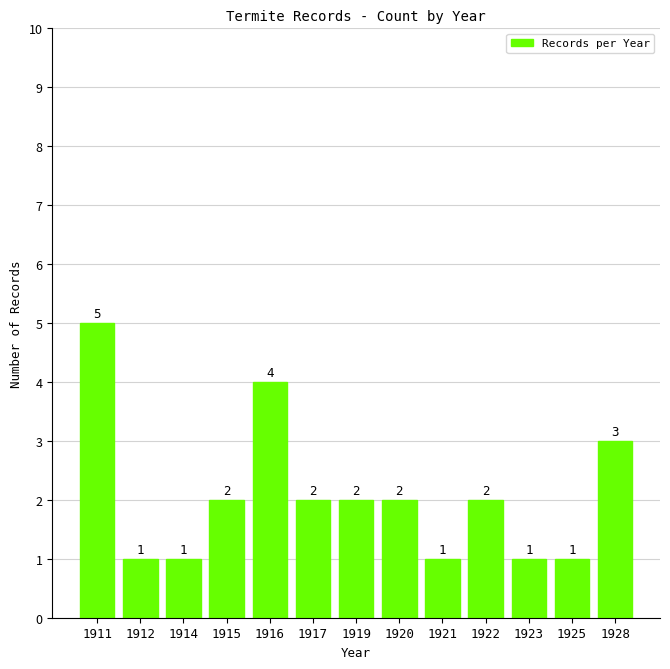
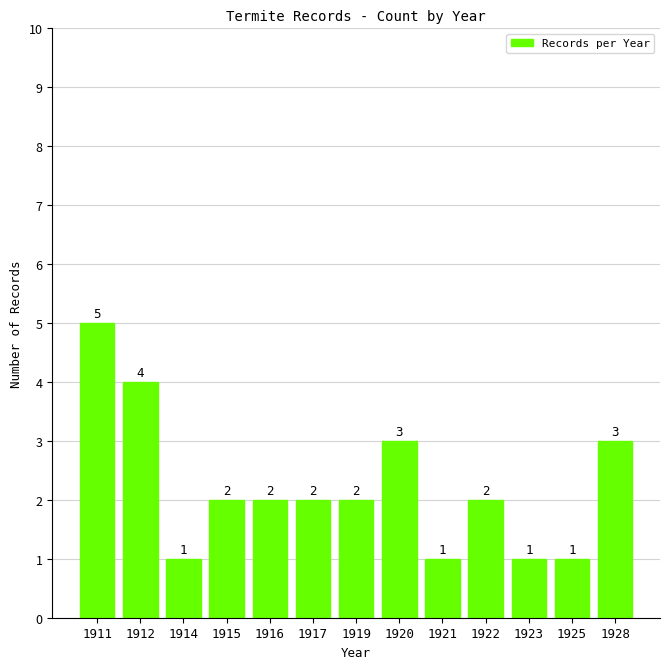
1912: 1 -> 4
1916: 4 -> 2
1920: 2 -> 3
